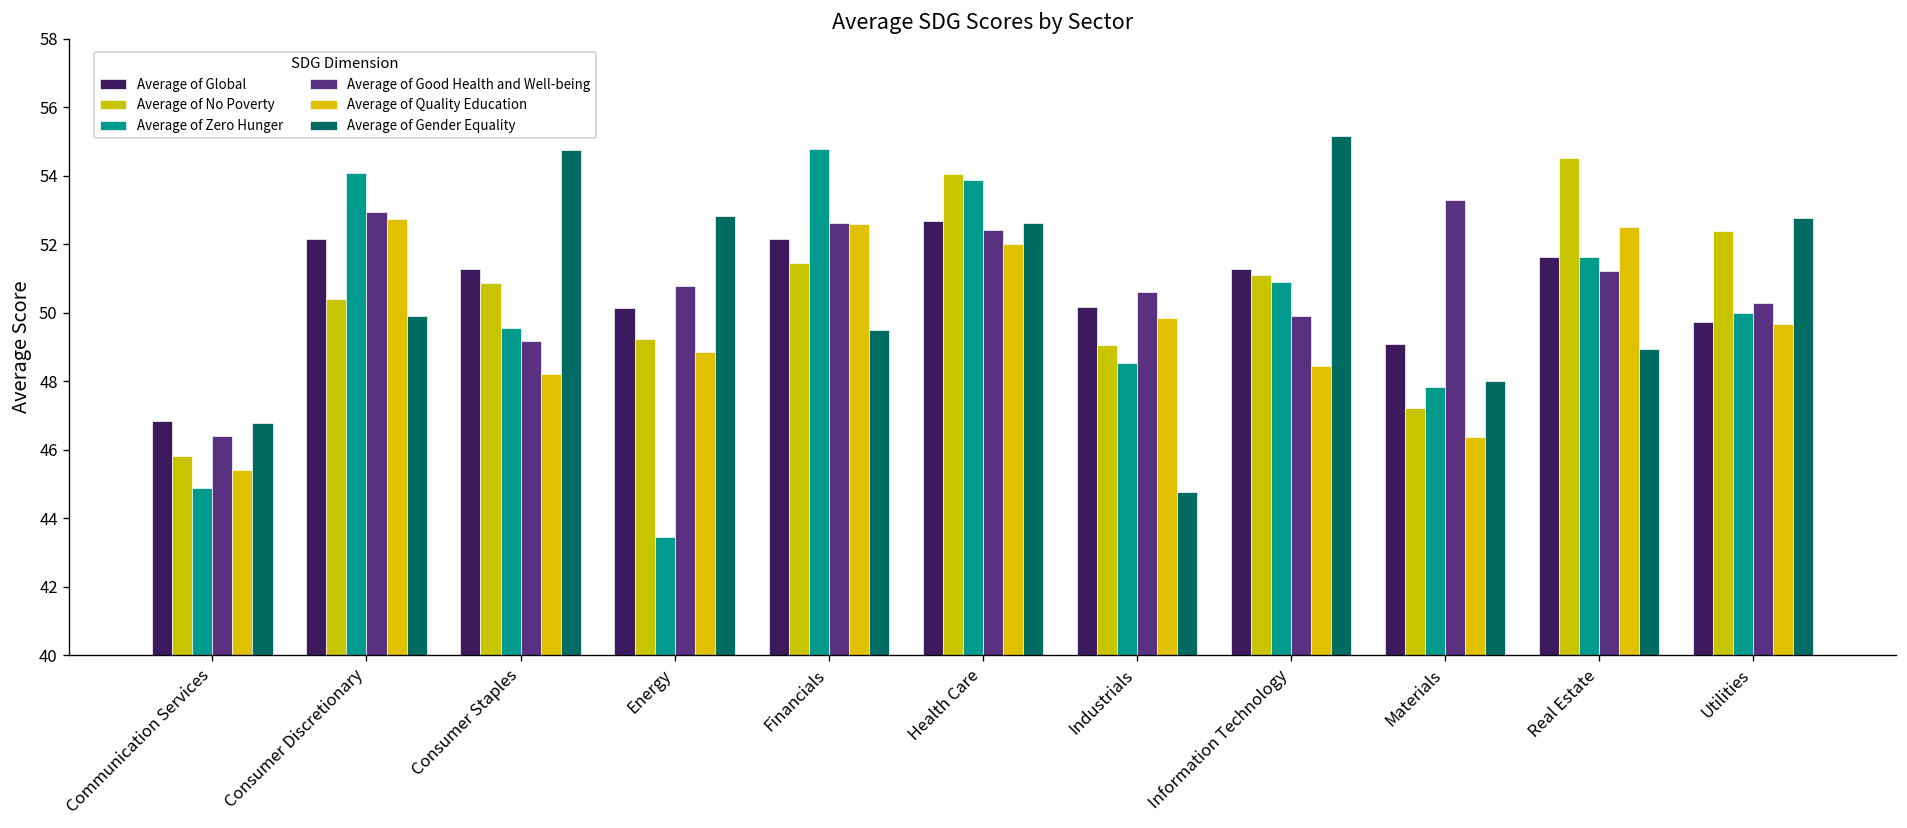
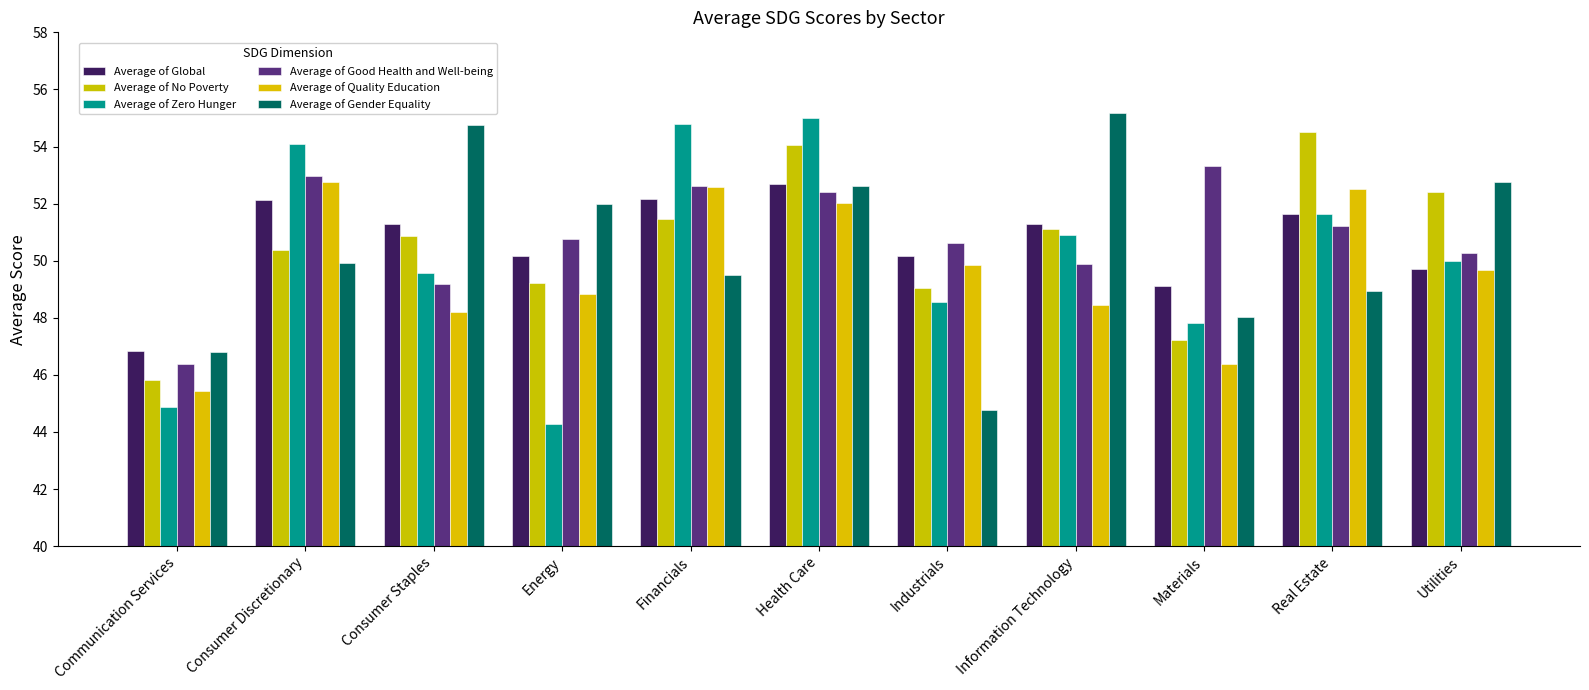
Average of Zero Hunger, Energy: 43.5 -> 44.3
Average of Gender Equality, Energy: 52.8 -> 52.0
Average of Zero Hunger, Health Care: 53.9 -> 55.0
